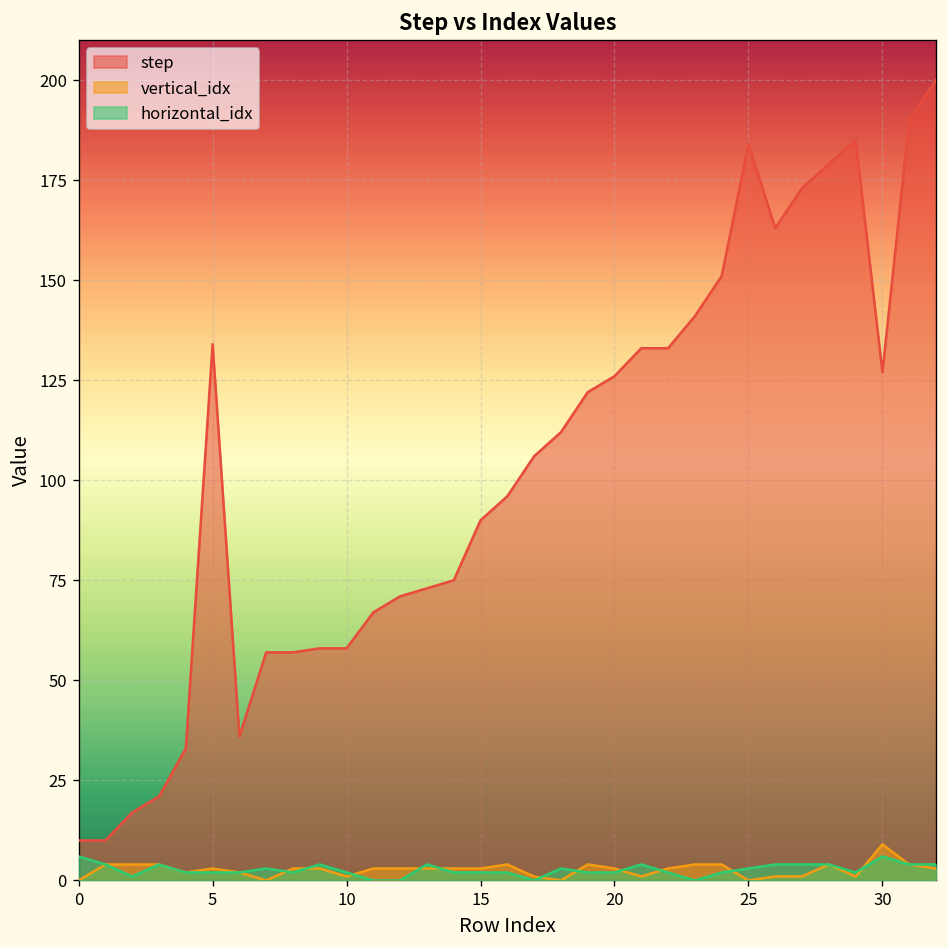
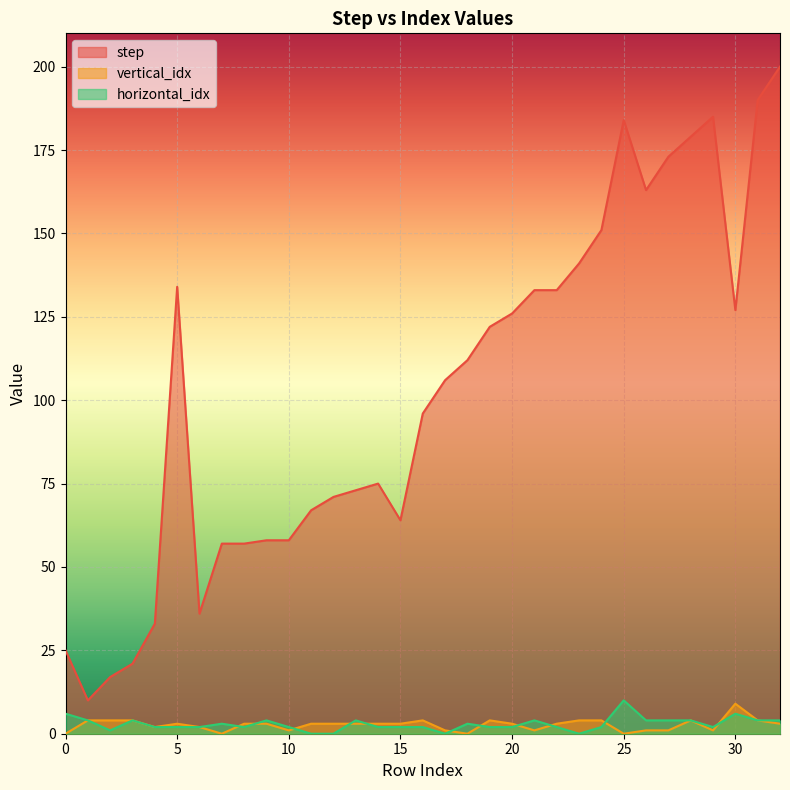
step, 0: 10 -> 25
step, 15: 90 -> 64
horizontal_idx, 25: 3 -> 10
